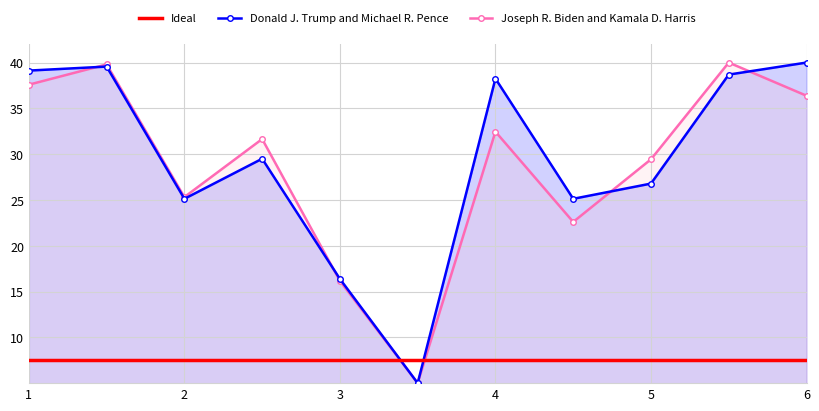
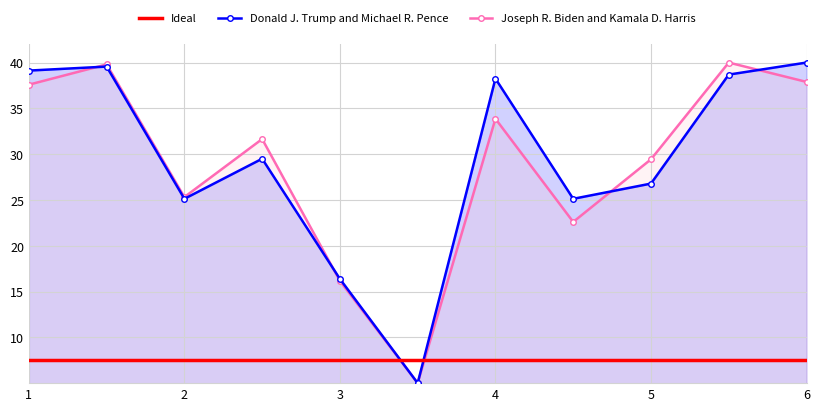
Joseph R. Biden and Kamala D. Harris, 4: 32 -> 34
Joseph R. Biden and Kamala D. Harris, 6: 36 -> 38
